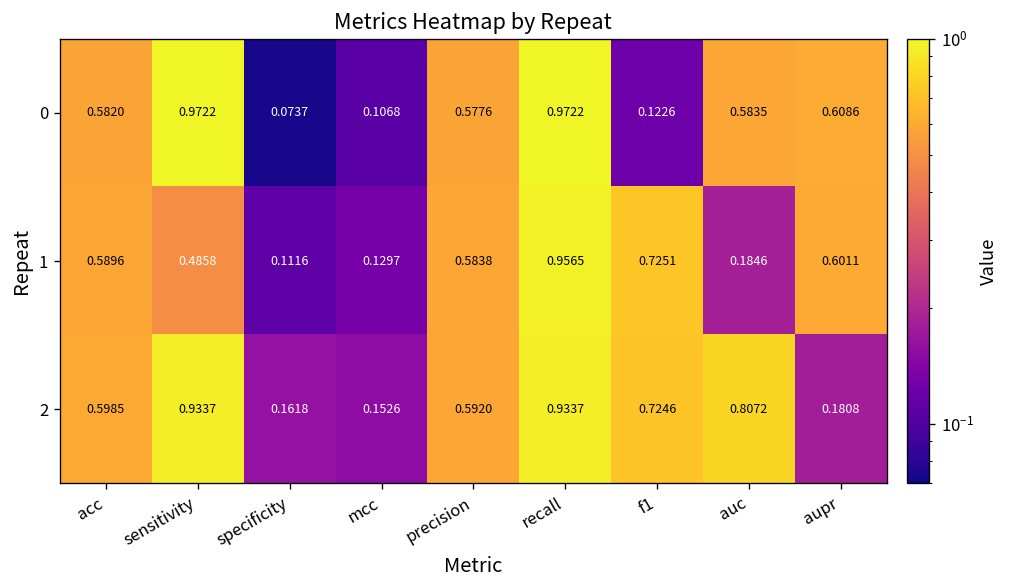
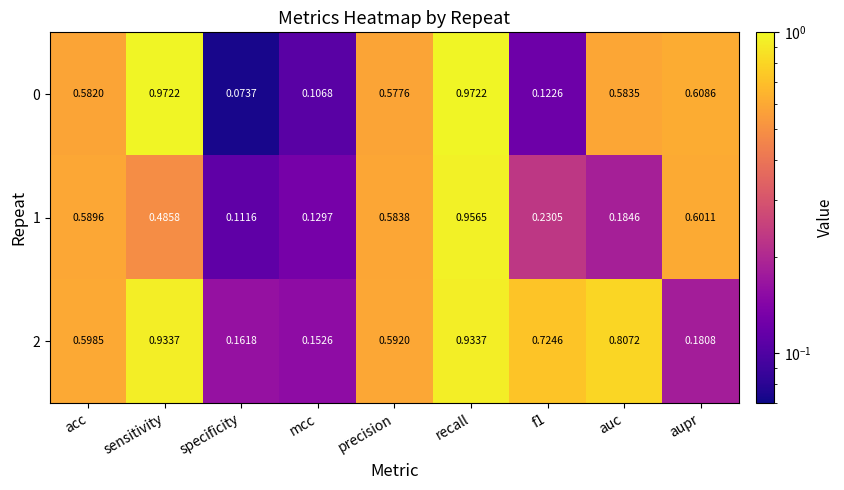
1, f1: 0.7251 -> 0.2305
